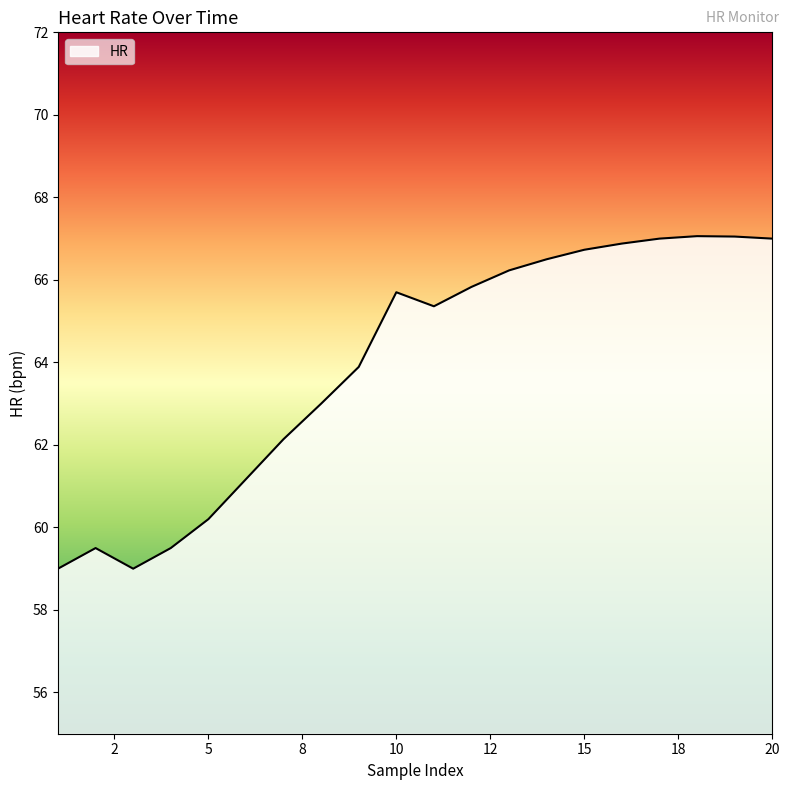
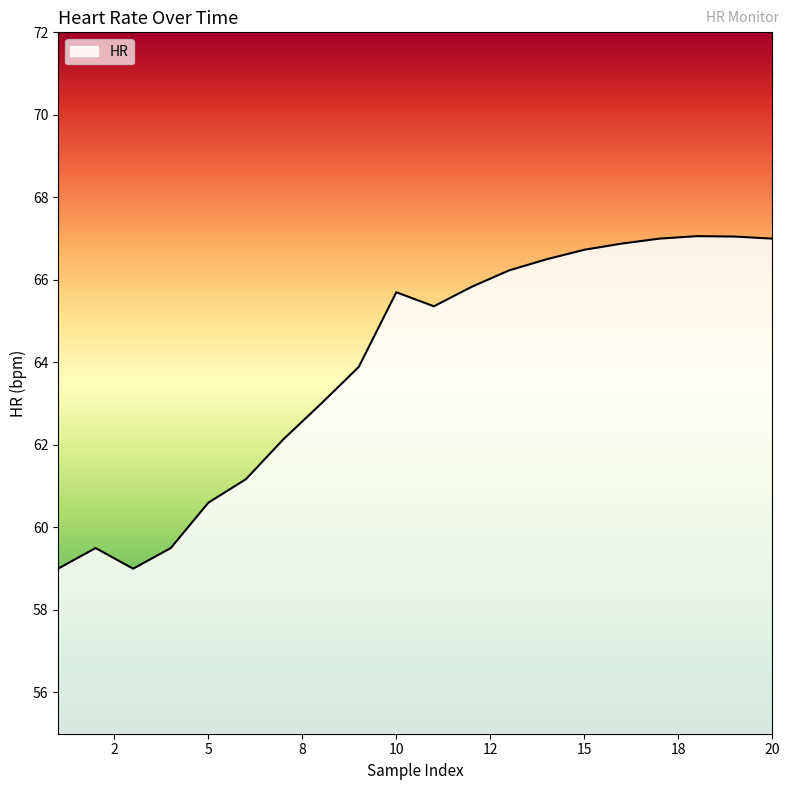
5: 60.2 -> 60.6
